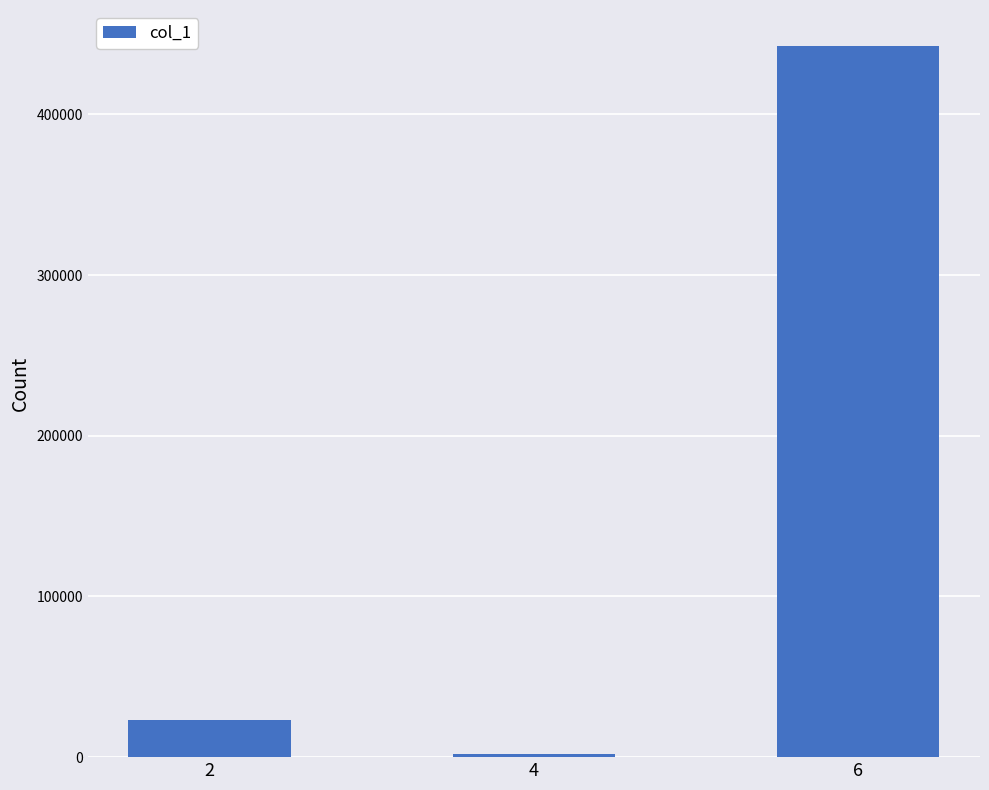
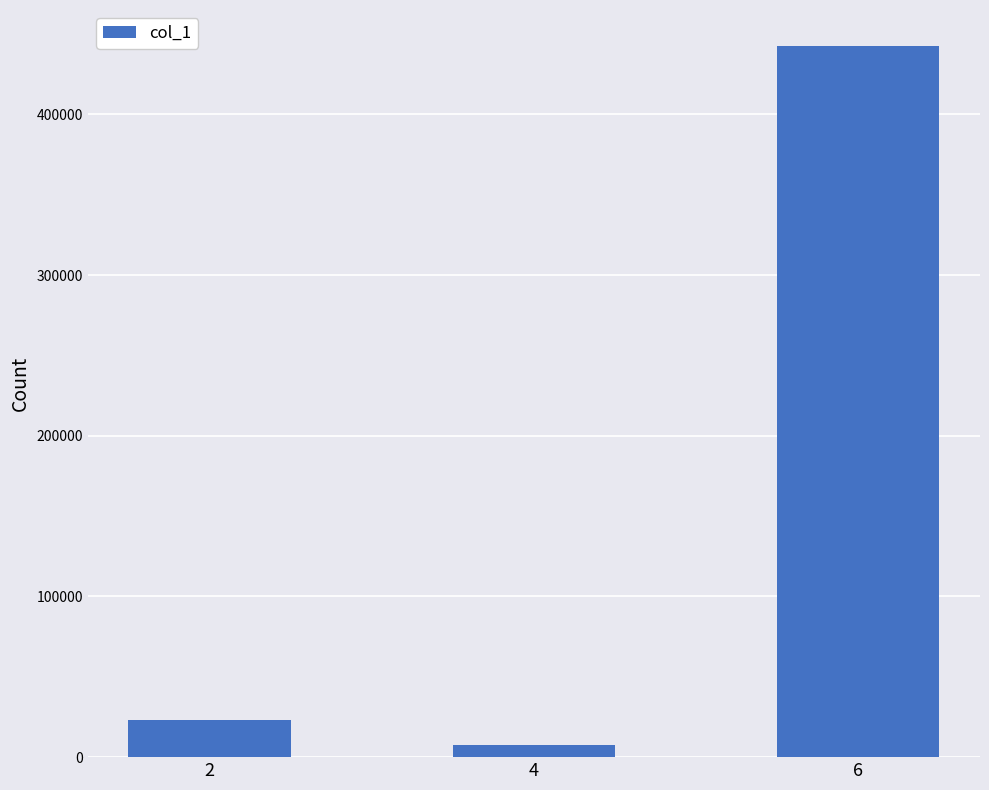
4: 2000 -> 7000
